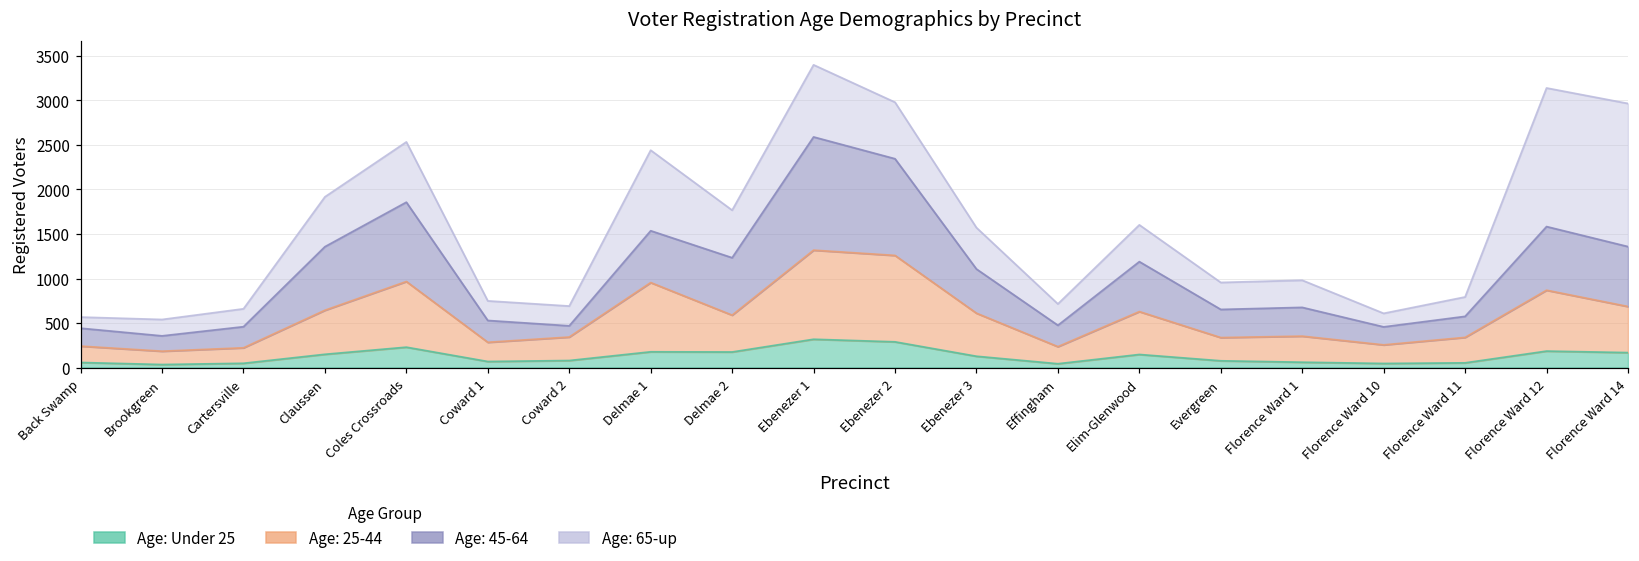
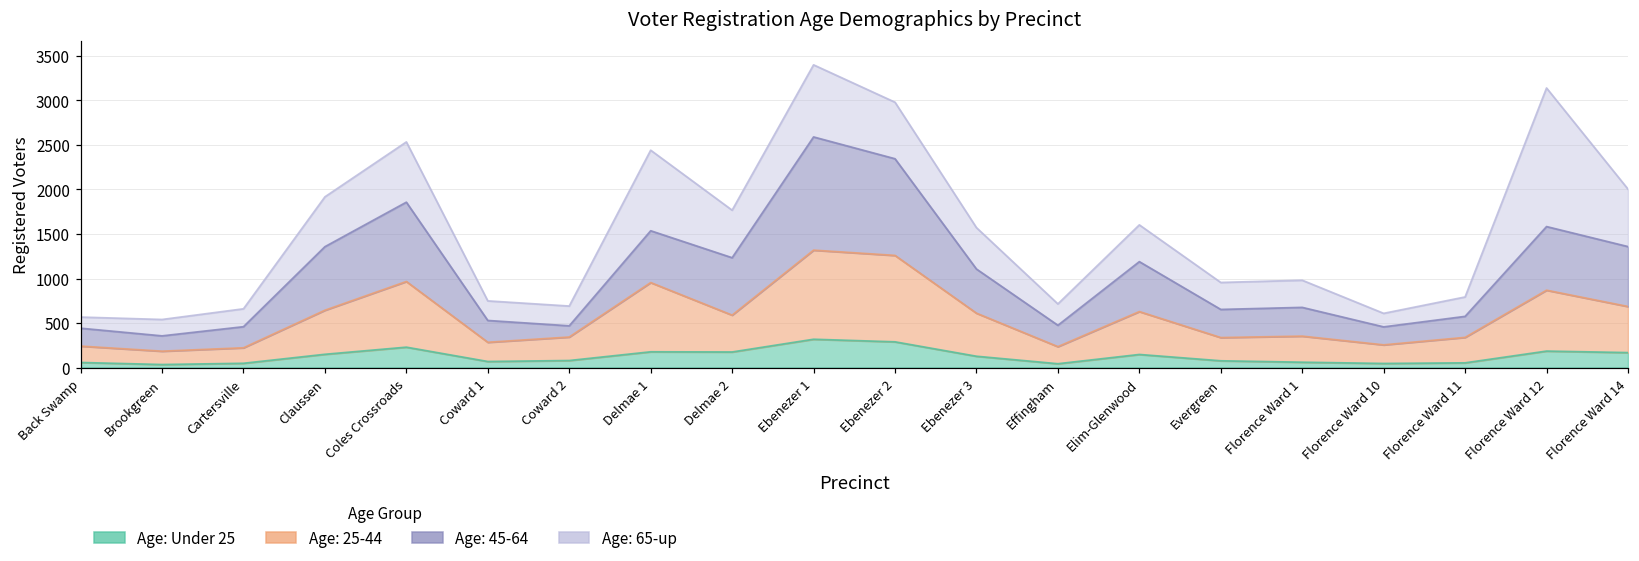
Age: 65-up, Florence Ward 14: 1600 -> 600
